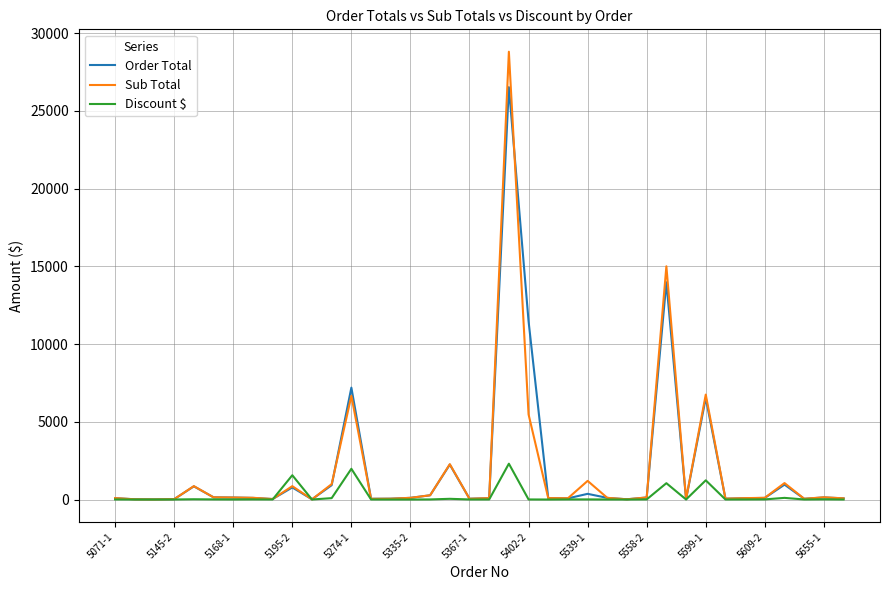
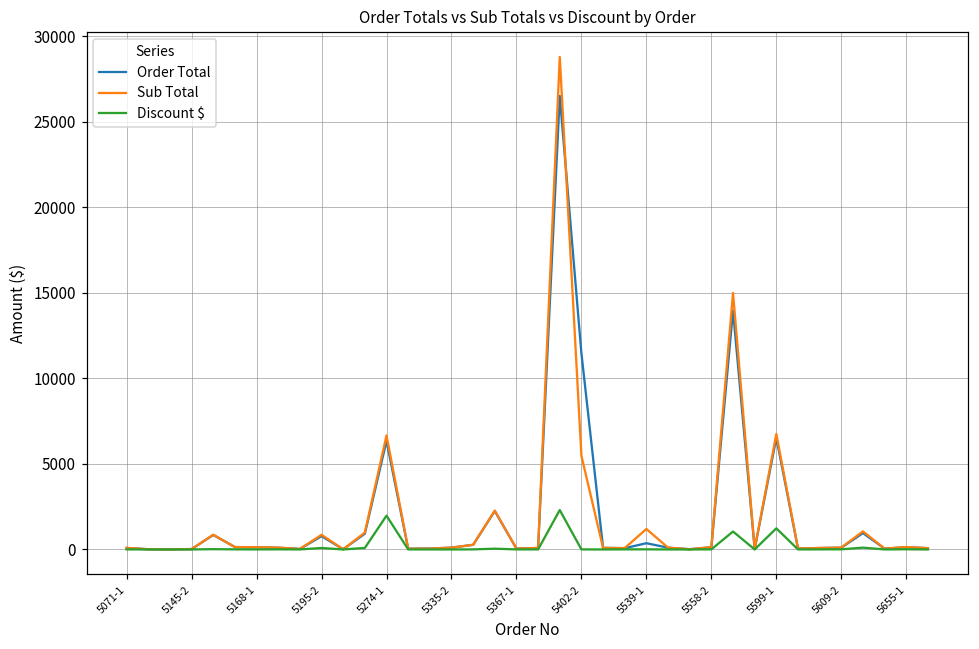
Discount $, 5195-2: 1600 -> 100
Order Total, 5274-1: 7200 -> 6300
